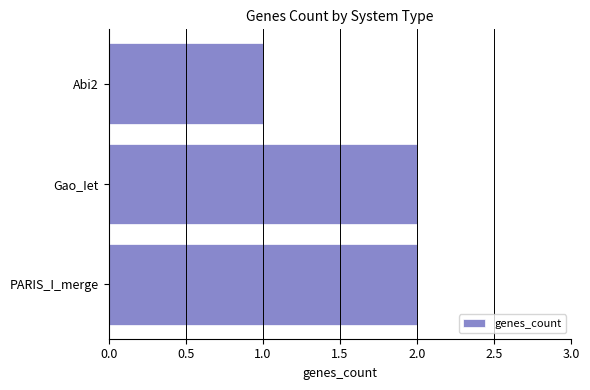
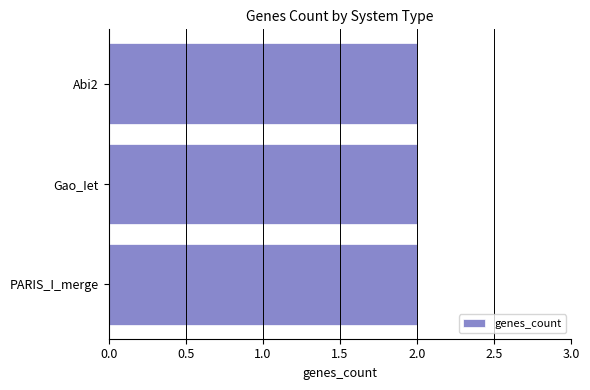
Abi2: 1 -> 2
